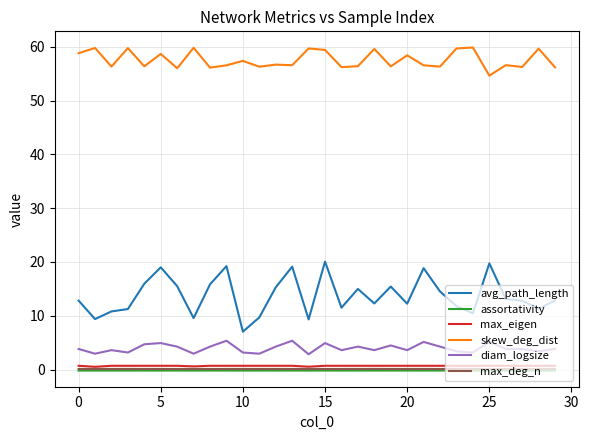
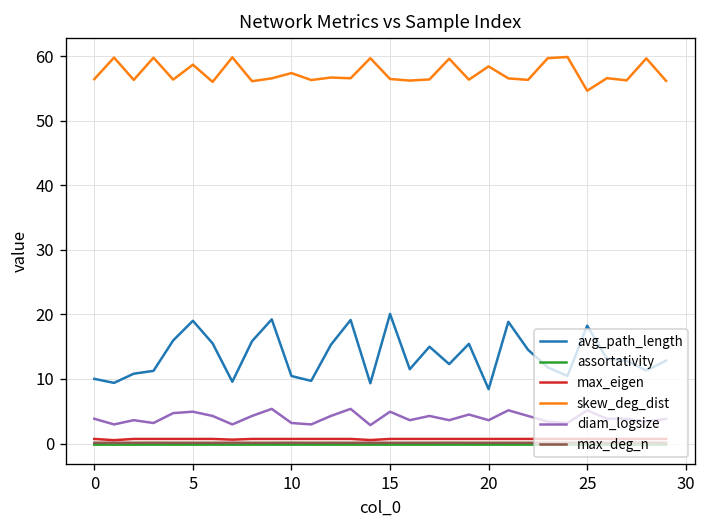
avg_path_length, 0: 13 -> 10
skew_deg_dist, 0: 59 -> 56
avg_path_length, 10: 7 -> 10
skew_deg_dist, 15: 59 -> 56
avg_path_length, 20: 12 -> 8
avg_path_length, 25: 20 -> 18
